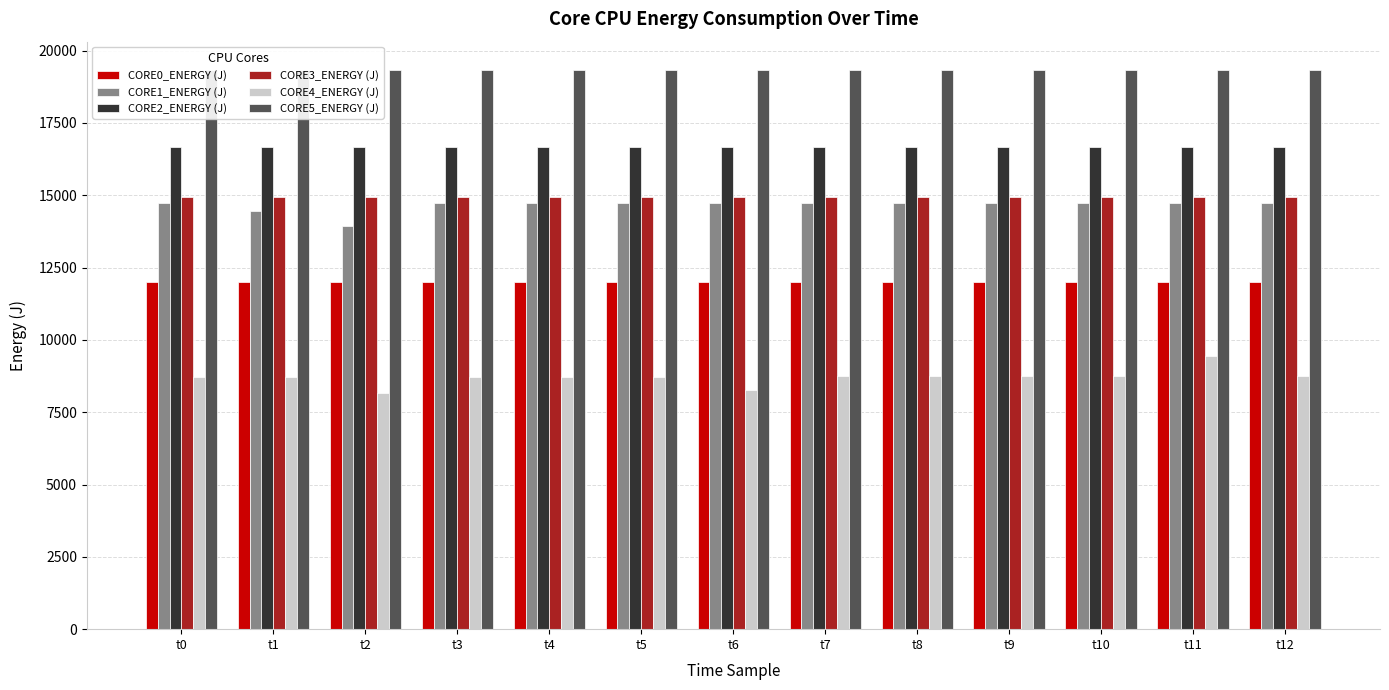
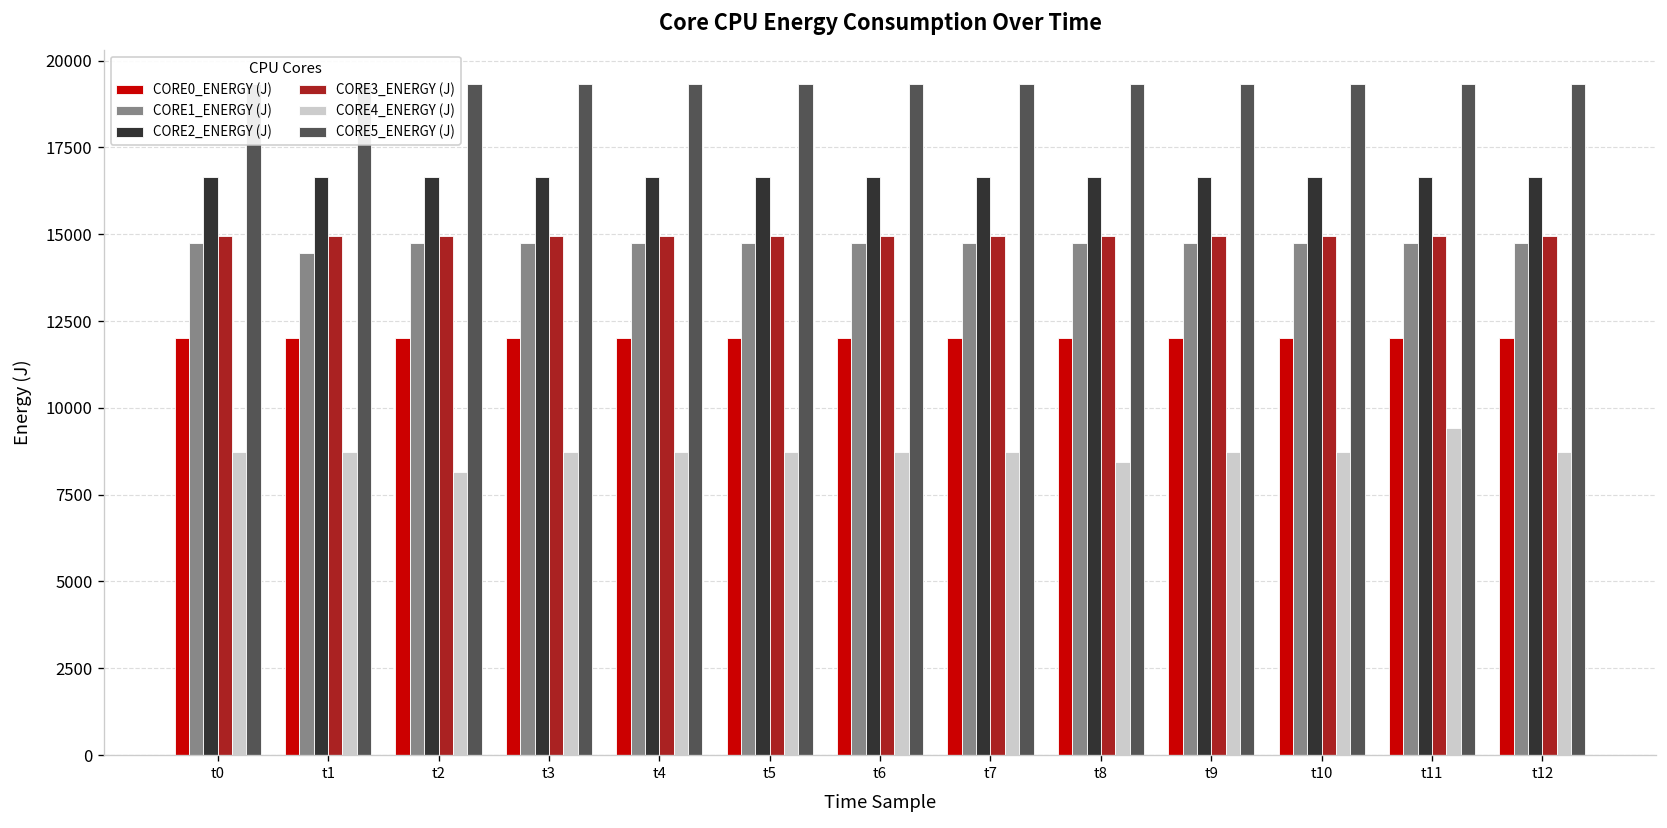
CORE1_ENERGY (J), t2: 13900 -> 14700
CORE4_ENERGY (J), t6: 8300 -> 8700
CORE4_ENERGY (J), t8: 8700 -> 8400
